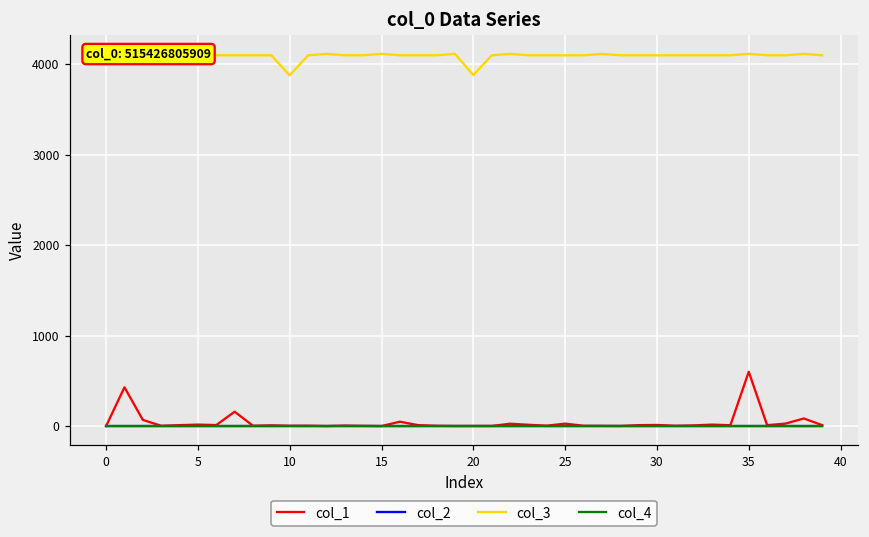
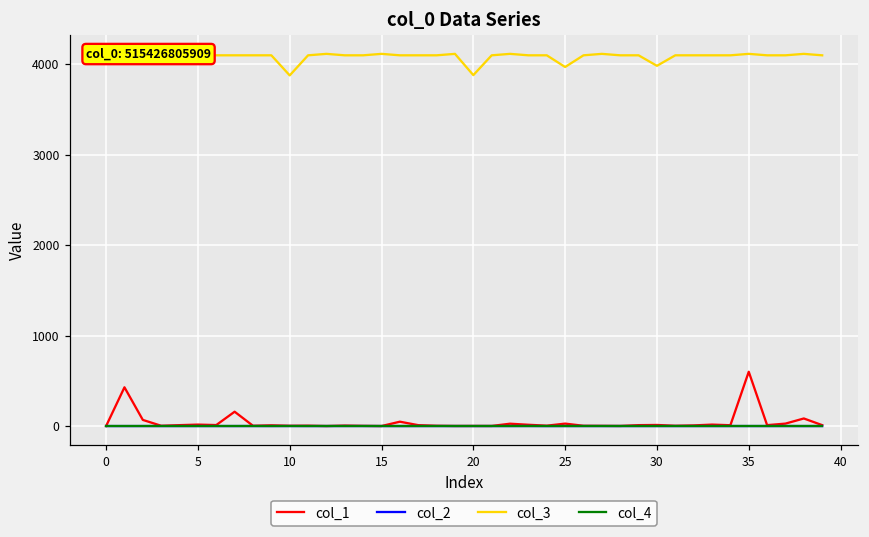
col_3, 25: 4100 -> 4000
col_3, 30: 4100 -> 4000
